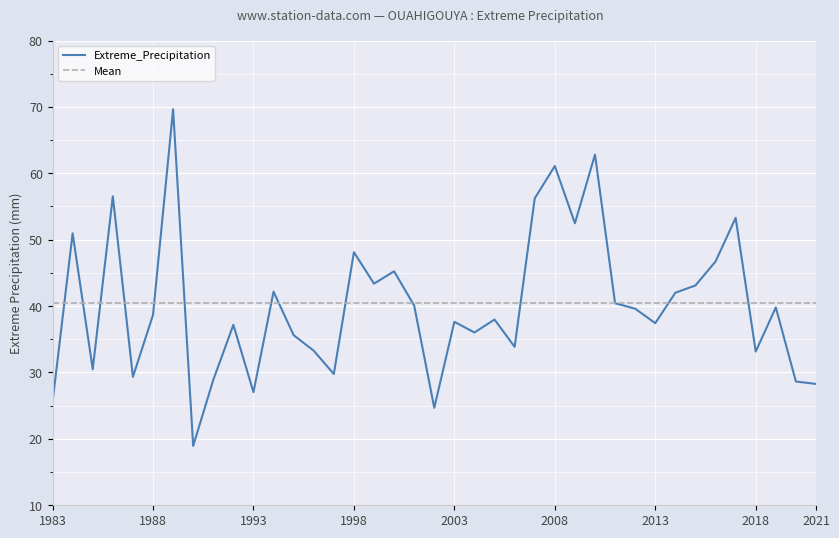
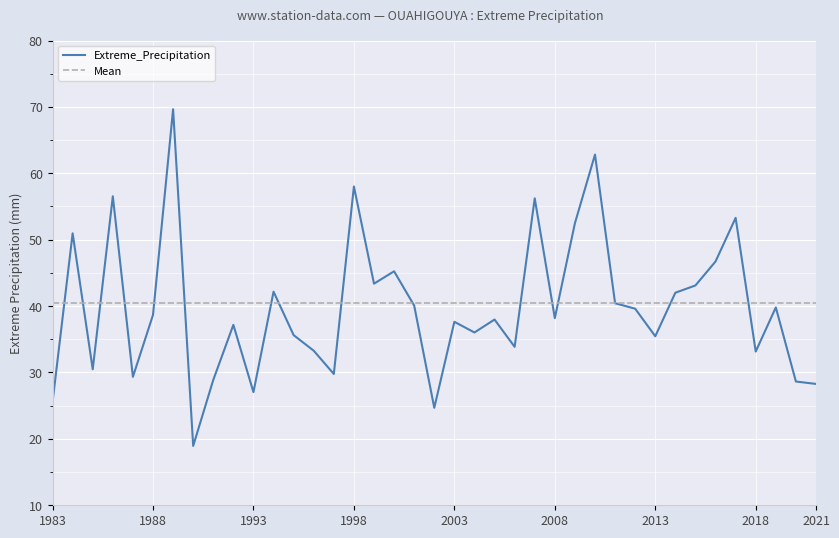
Extreme_Precipitation, 1998: 48 -> 58
Extreme_Precipitation, 2008: 61 -> 38
Extreme_Precipitation, 2013: 37 -> 35
